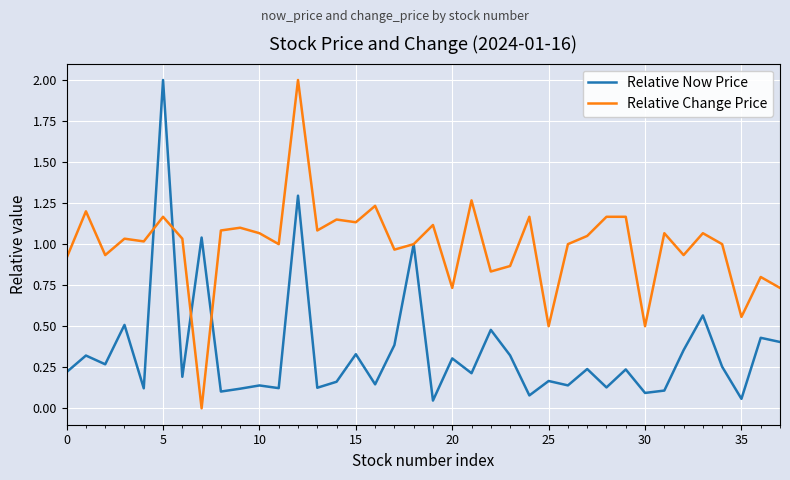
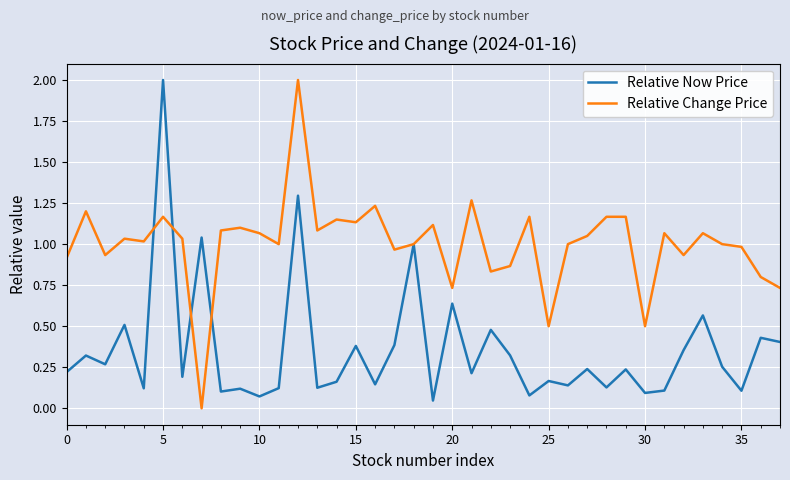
Relative Now Price, 10: 0.14 -> 0.07
Relative Now Price, 15: 0.33 -> 0.38
Relative Now Price, 20: 0.30 -> 0.64
Relative Now Price, 35: 0.06 -> 0.11
Relative Change Price, 35: 0.56 -> 0.98
